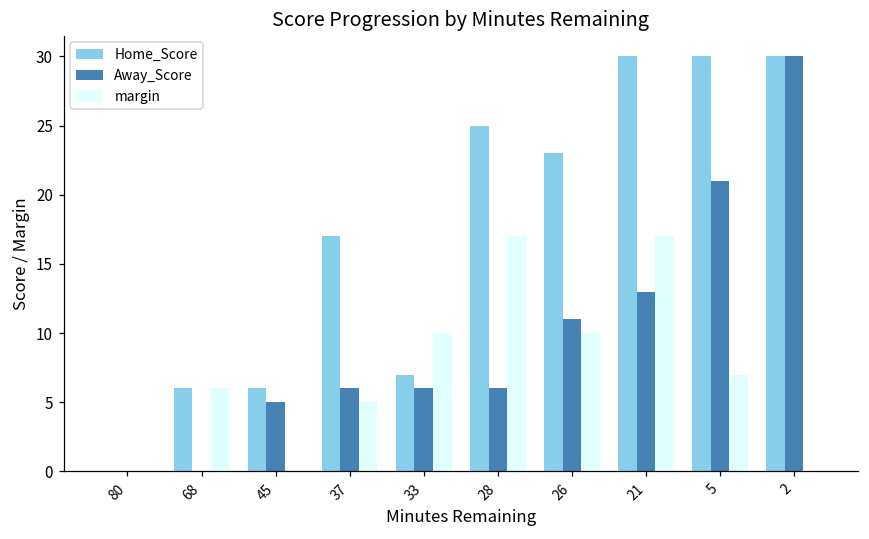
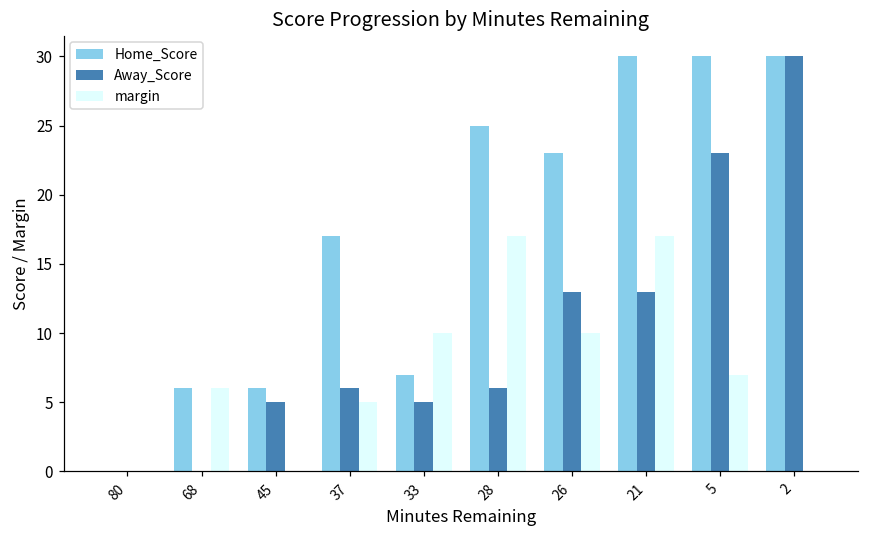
Away_Score, 33: 6 -> 5
Away_Score, 26: 11 -> 13
Away_Score, 5: 21 -> 23
